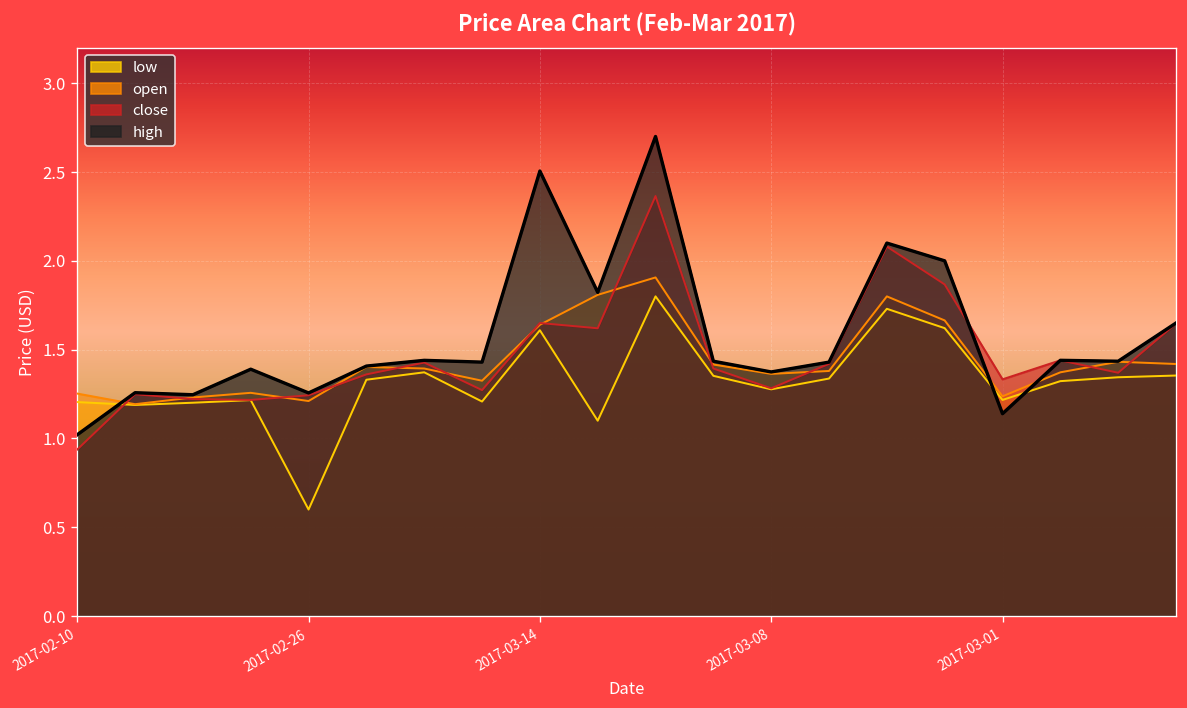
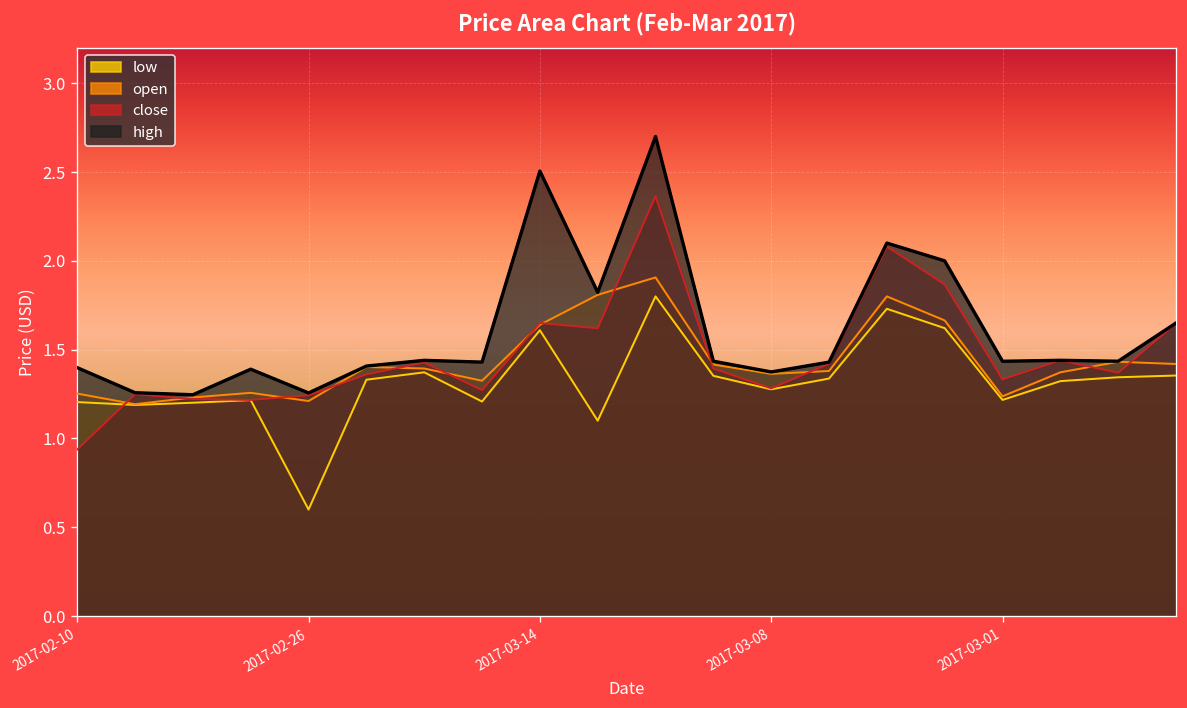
high, 2017-02-10: 1.02 -> 1.40
high, 2017-03-01: 1.14 -> 1.43
